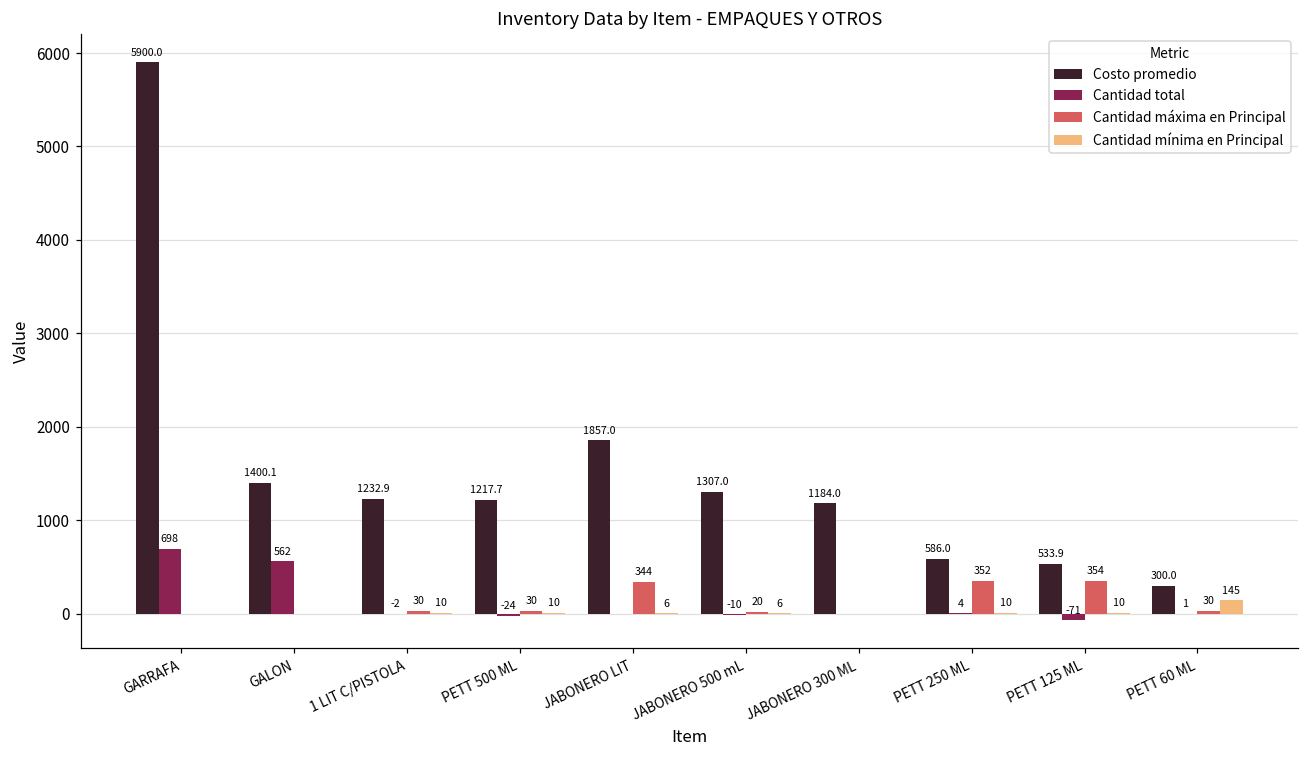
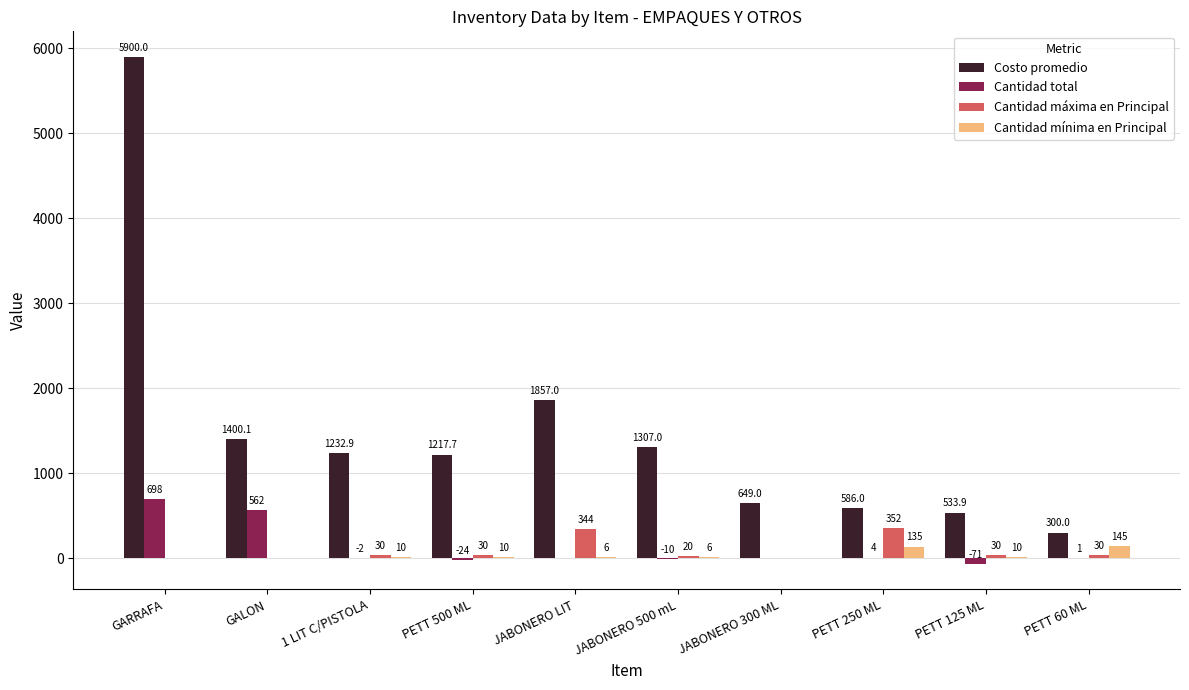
Costo promedio, JABONERO 300 ML: 1184.0 -> 649.0
Cantidad mínima en Principal, PETT 250 ML: 10 -> 135
Cantidad máxima en Principal, PETT 125 ML: 354 -> 30
